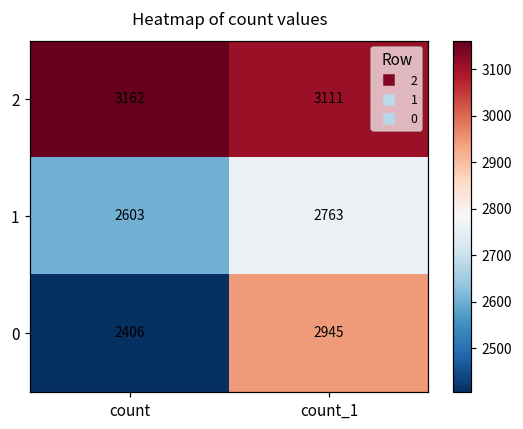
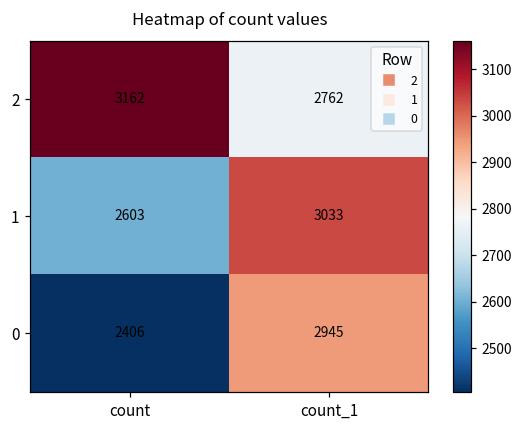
2, count_1: 3111 -> 2762
1, count_1: 2763 -> 3033
